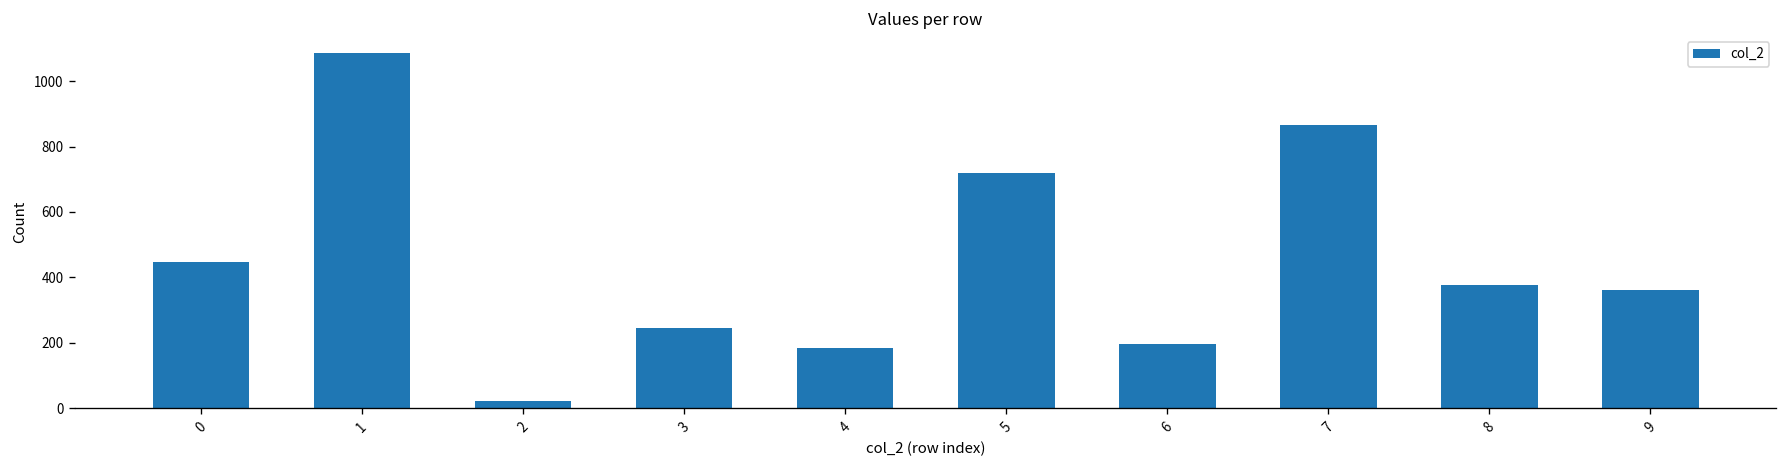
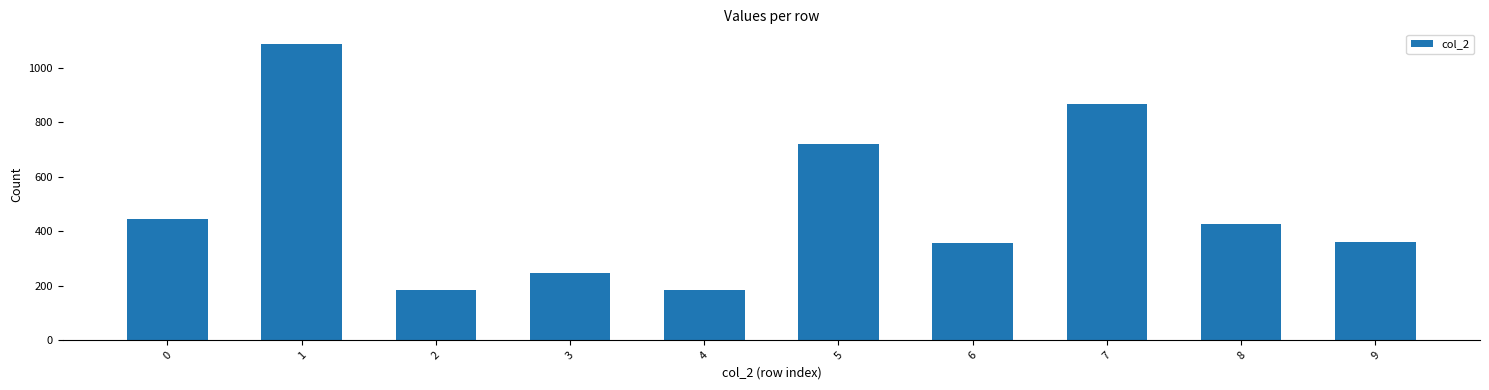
2: 20 -> 180
6: 200 -> 360
8: 380 -> 430
